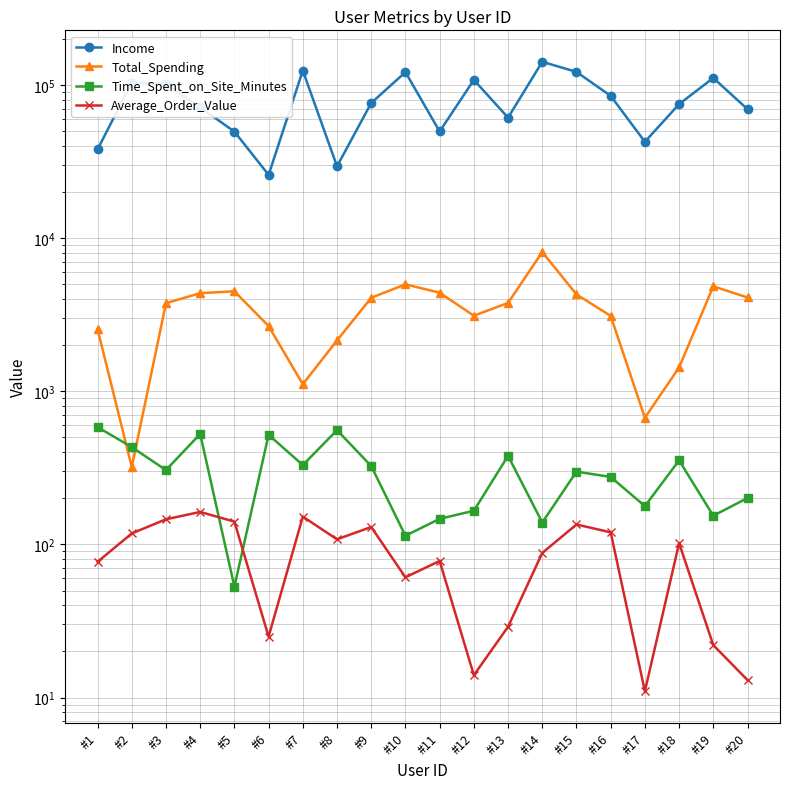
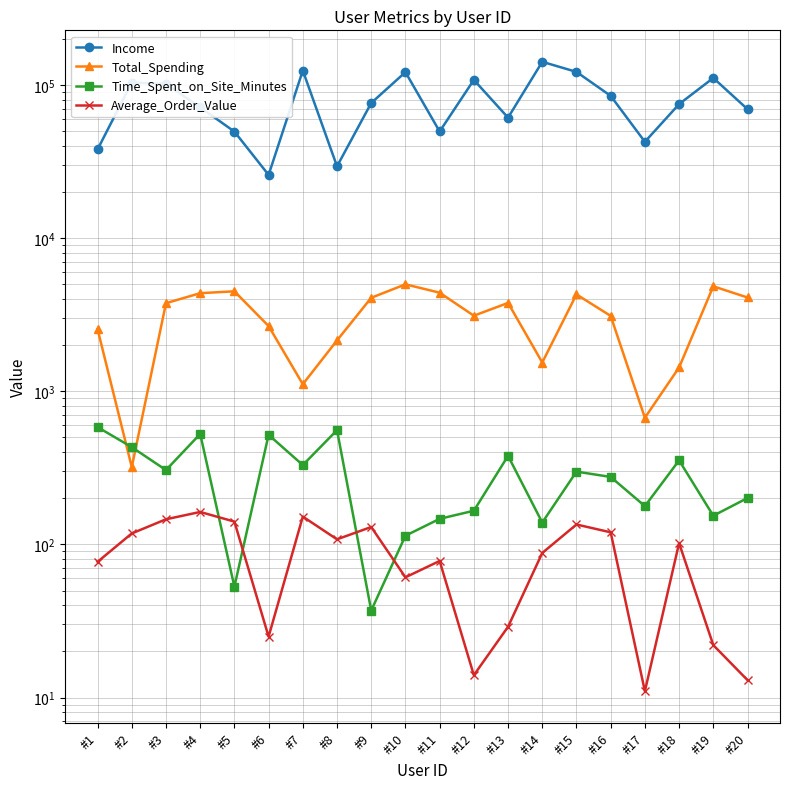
Time_Spent_on_Site_Minutes, #9: 330 -> 37
Total_Spending, #14: 8000 -> 1500
